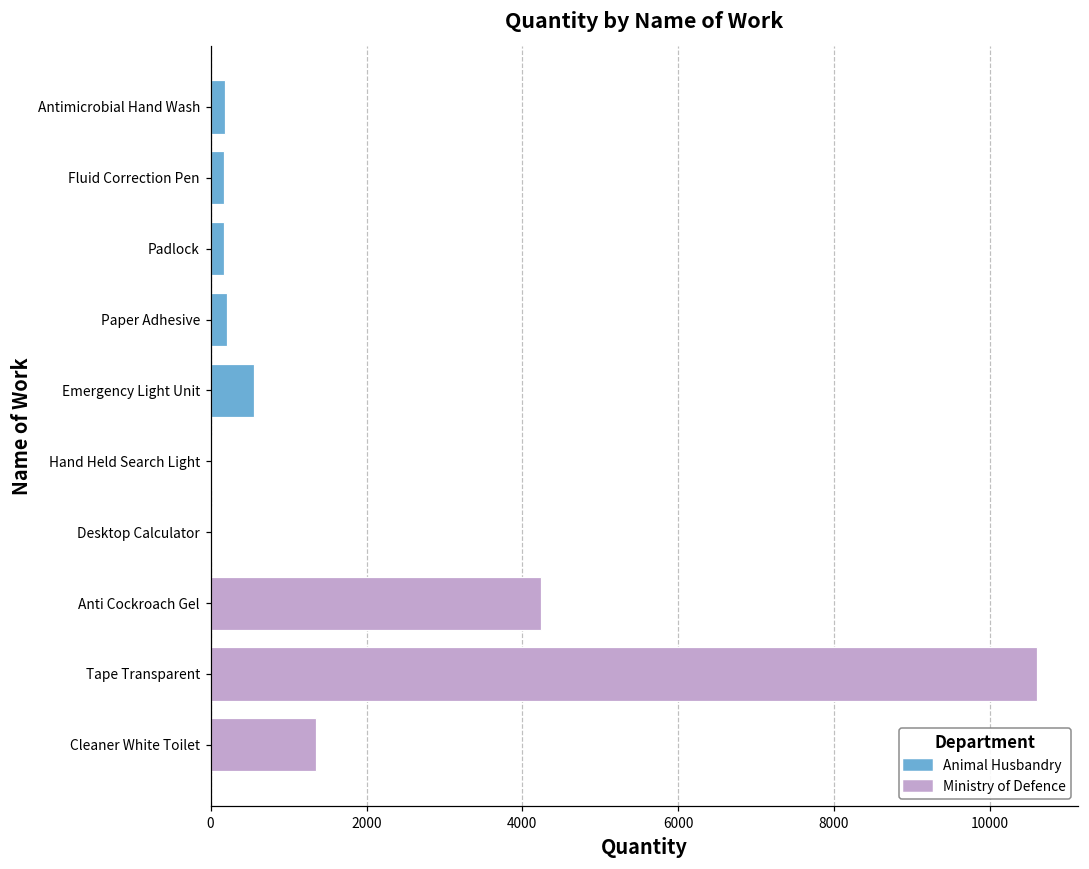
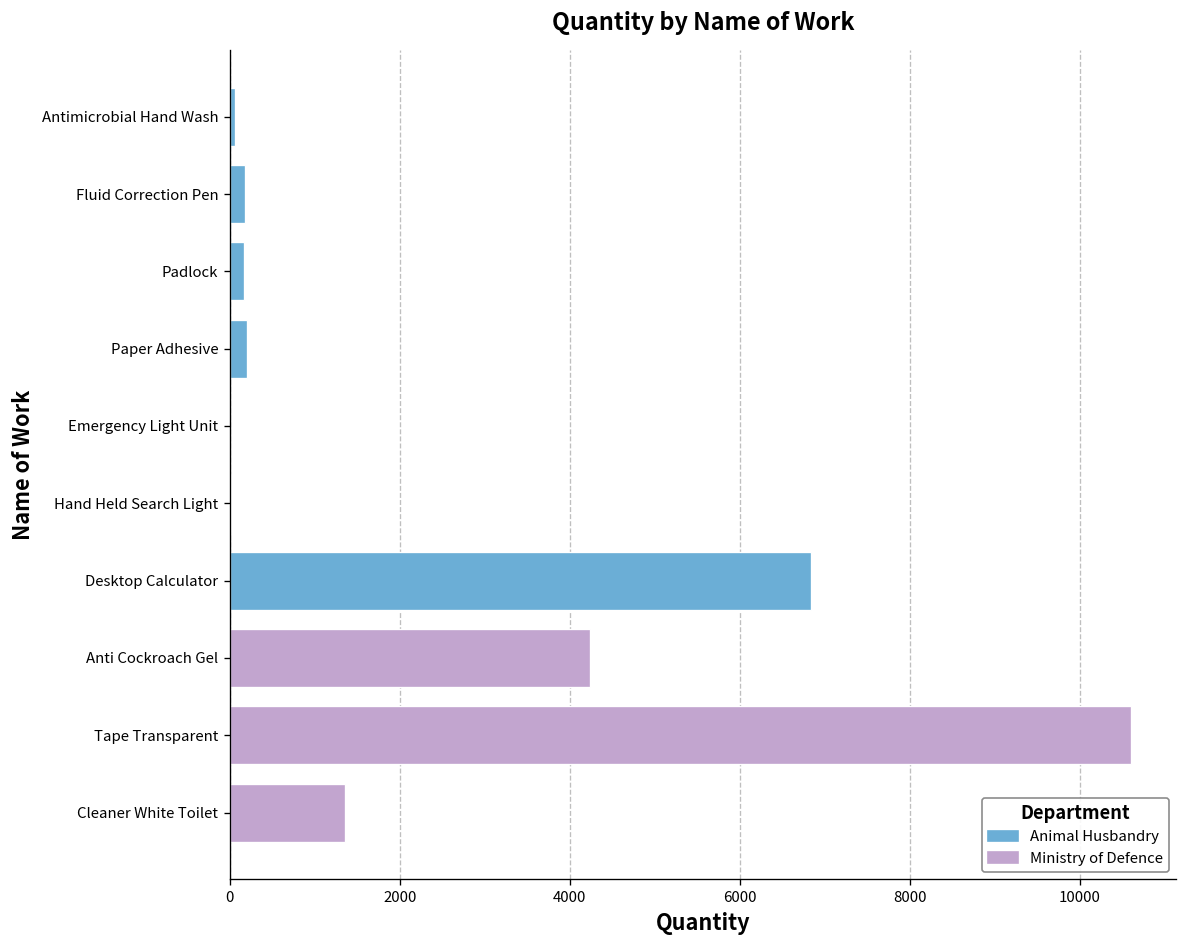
Antimicrobial Hand Wash: 200 -> 100
Emergency Light Unit: 600 -> 0
Desktop Calculator: 0 -> 6800
